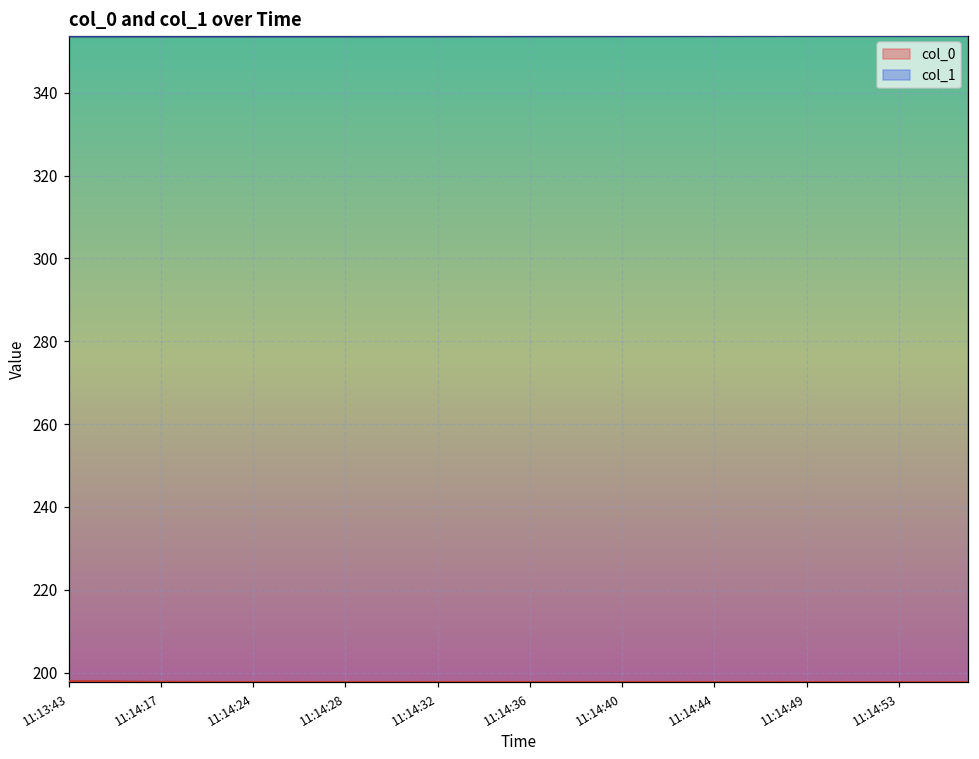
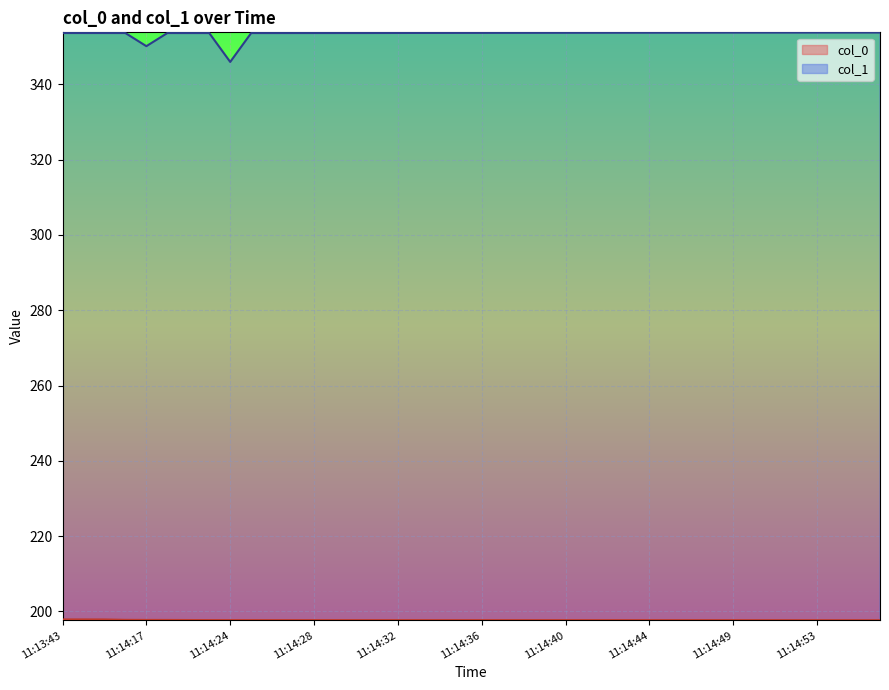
col_1, 11:14:17: 354 -> 350
col_1, 11:14:24: 354 -> 346
